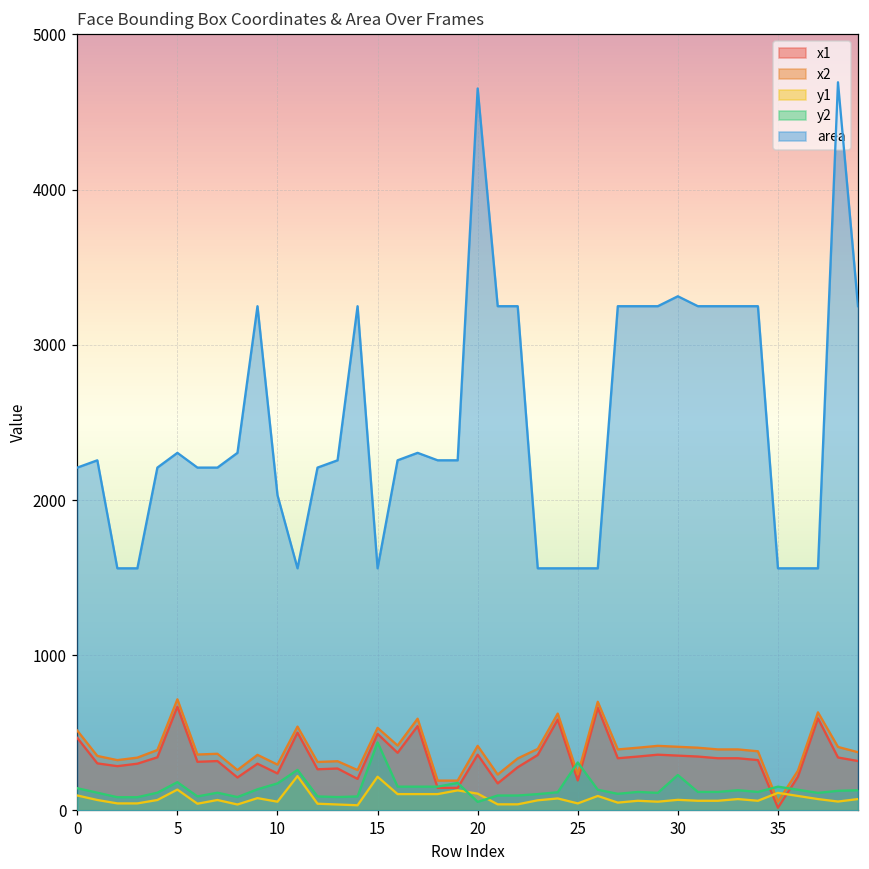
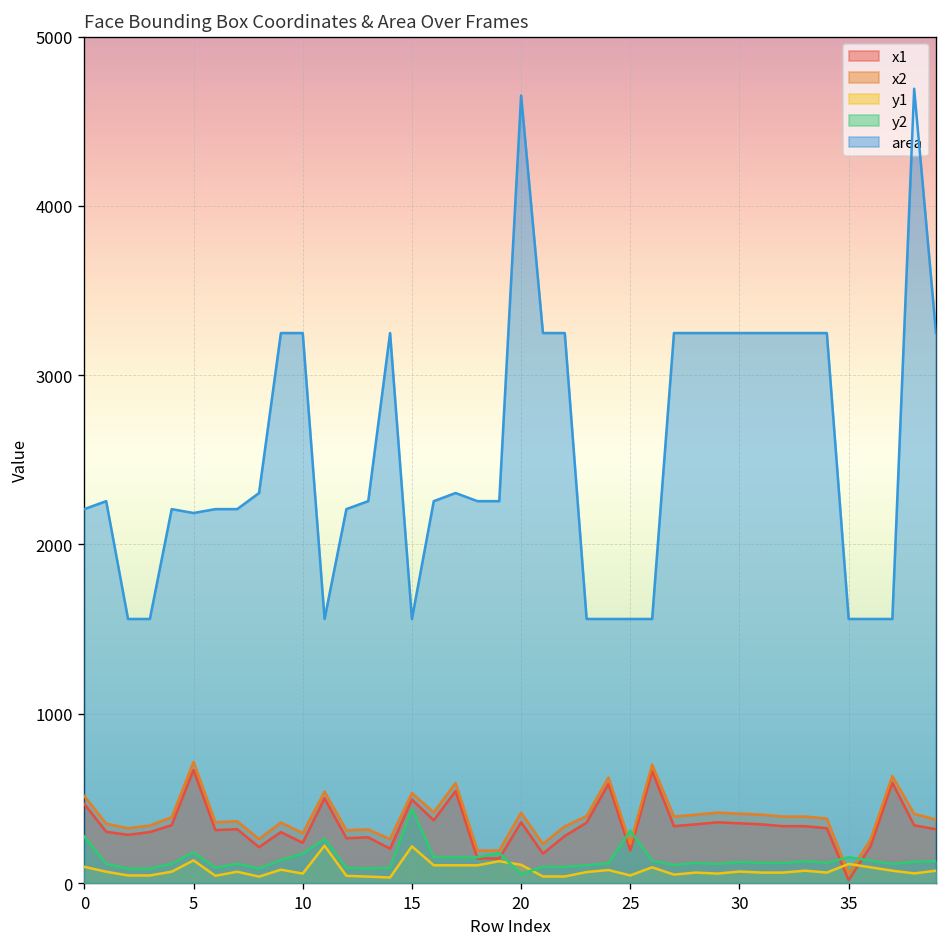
y2, 0: 140 -> 270
area, 5: 2300 -> 2190
area, 10: 2030 -> 3250
y2, 30: 230 -> 130
area, 30: 3310 -> 3250
